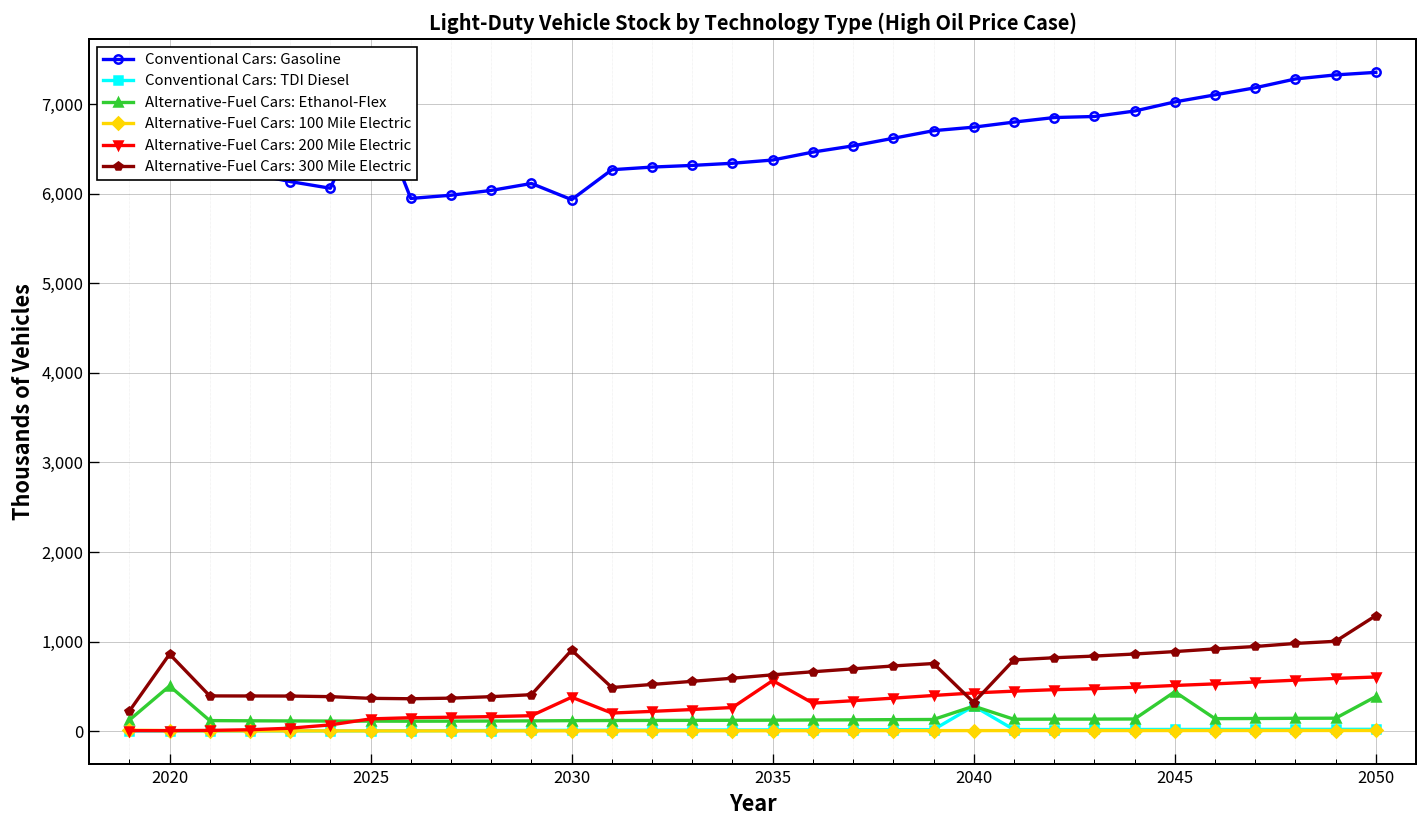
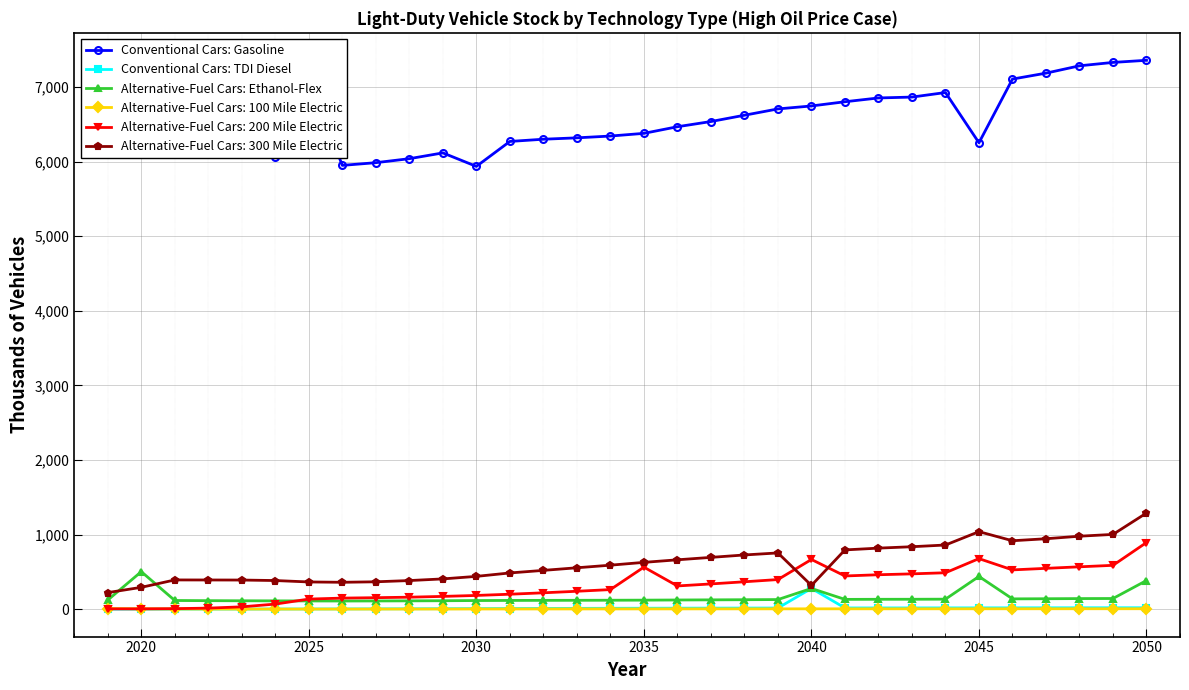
Alternative-Fuel Cars: 300 Mile Electric, 2020: 900 -> 300
Alternative-Fuel Cars: 200 Mile Electric, 2030: 400 -> 200
Alternative-Fuel Cars: 300 Mile Electric, 2030: 900 -> 400
Alternative-Fuel Cars: 200 Mile Electric, 2040: 400 -> 700
Conventional Cars: Gasoline, 2045: 7,000 -> 6,300
Alternative-Fuel Cars: 200 Mile Electric, 2045: 500 -> 700
Alternative-Fuel Cars: 300 Mile Electric, 2045: 900 -> 1,000
Alternative-Fuel Cars: 200 Mile Electric, 2050: 600 -> 900
